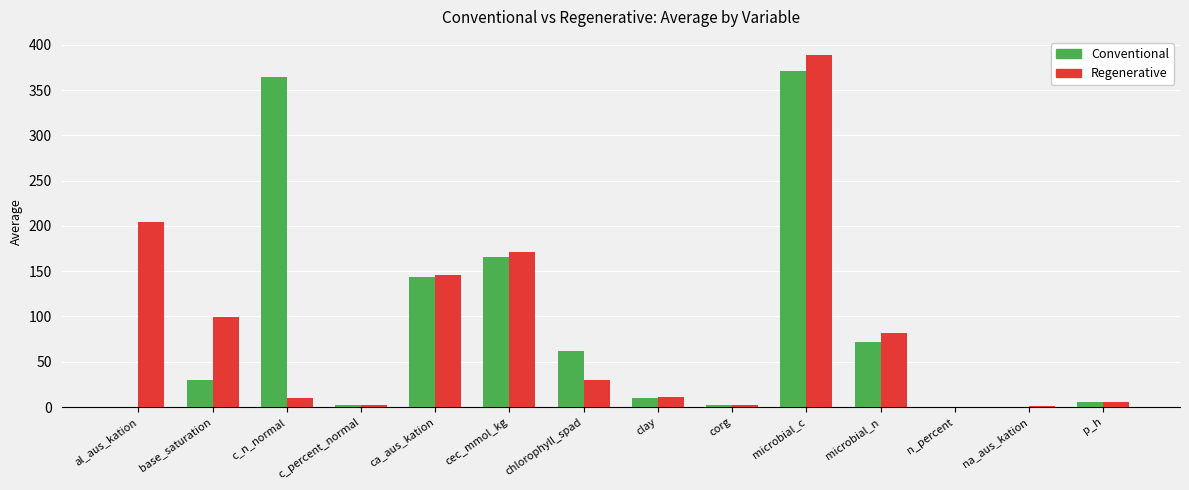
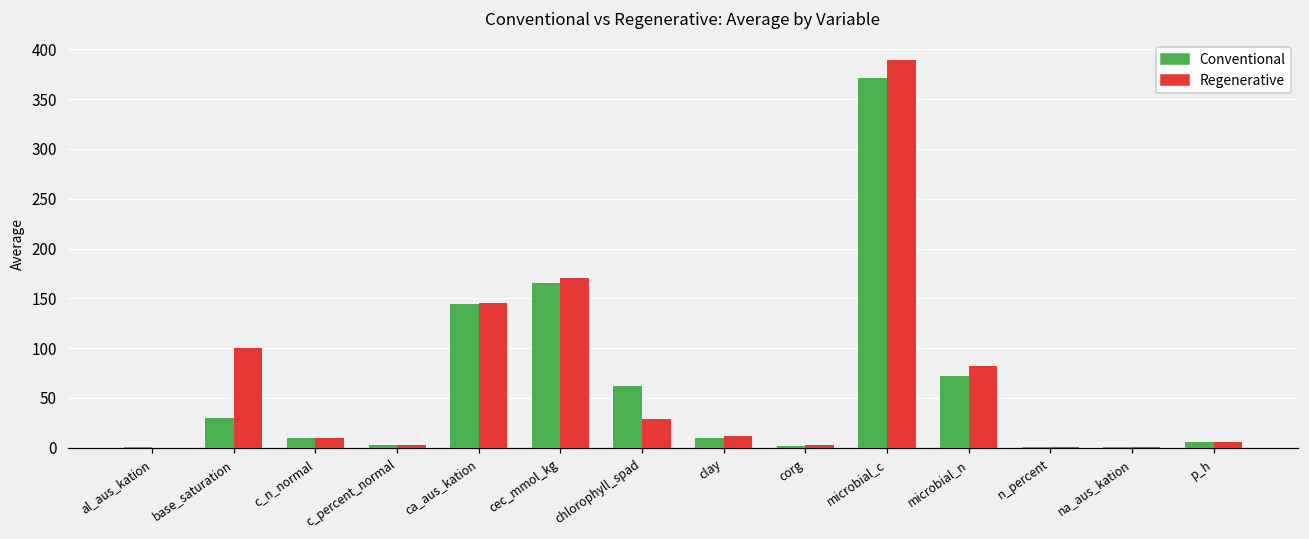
Regenerative, al_aus_kation: 200 -> 0
Conventional, c_n_normal: 360 -> 10
